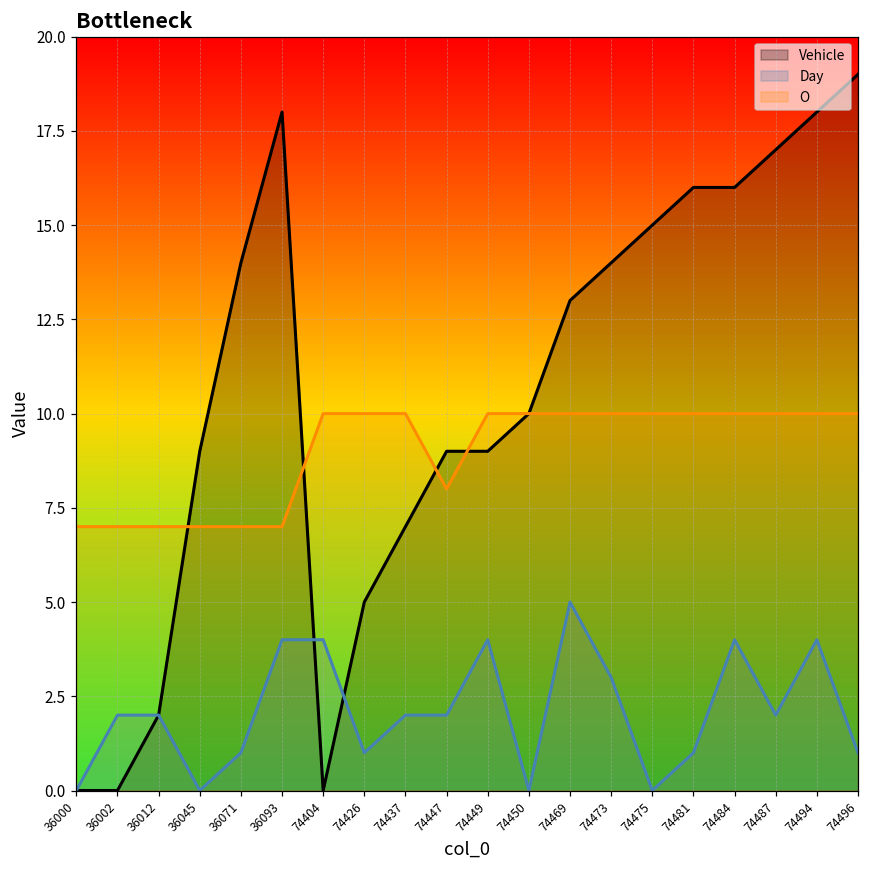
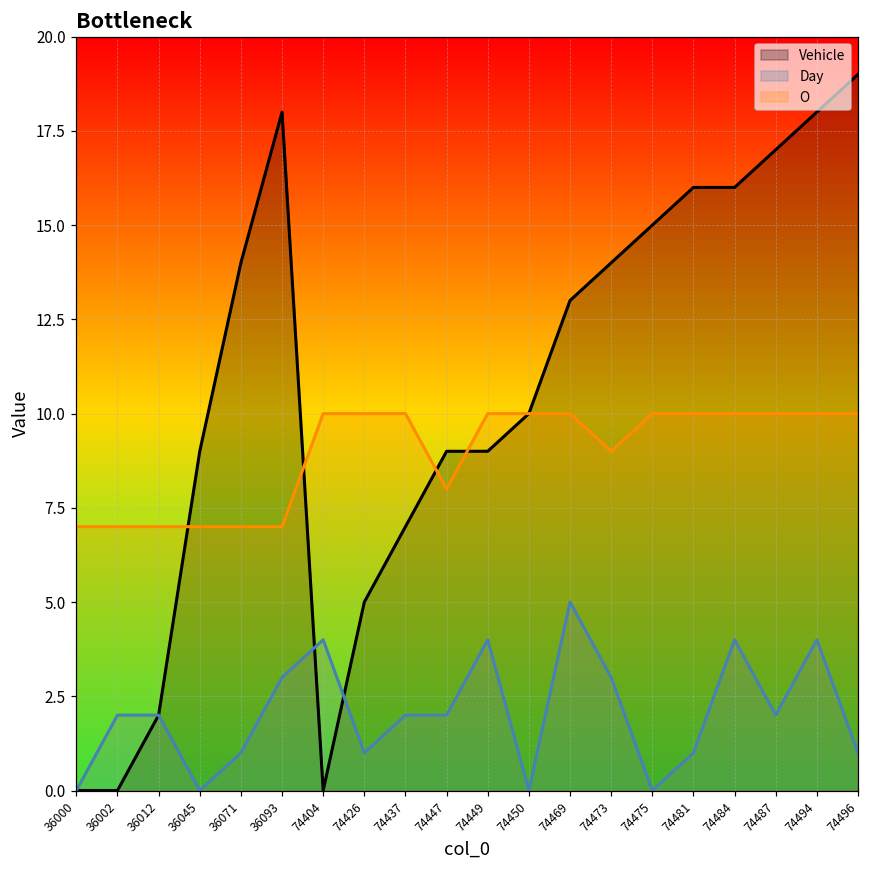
Day, 36093: 4 -> 3
O, 74473: 10 -> 9
